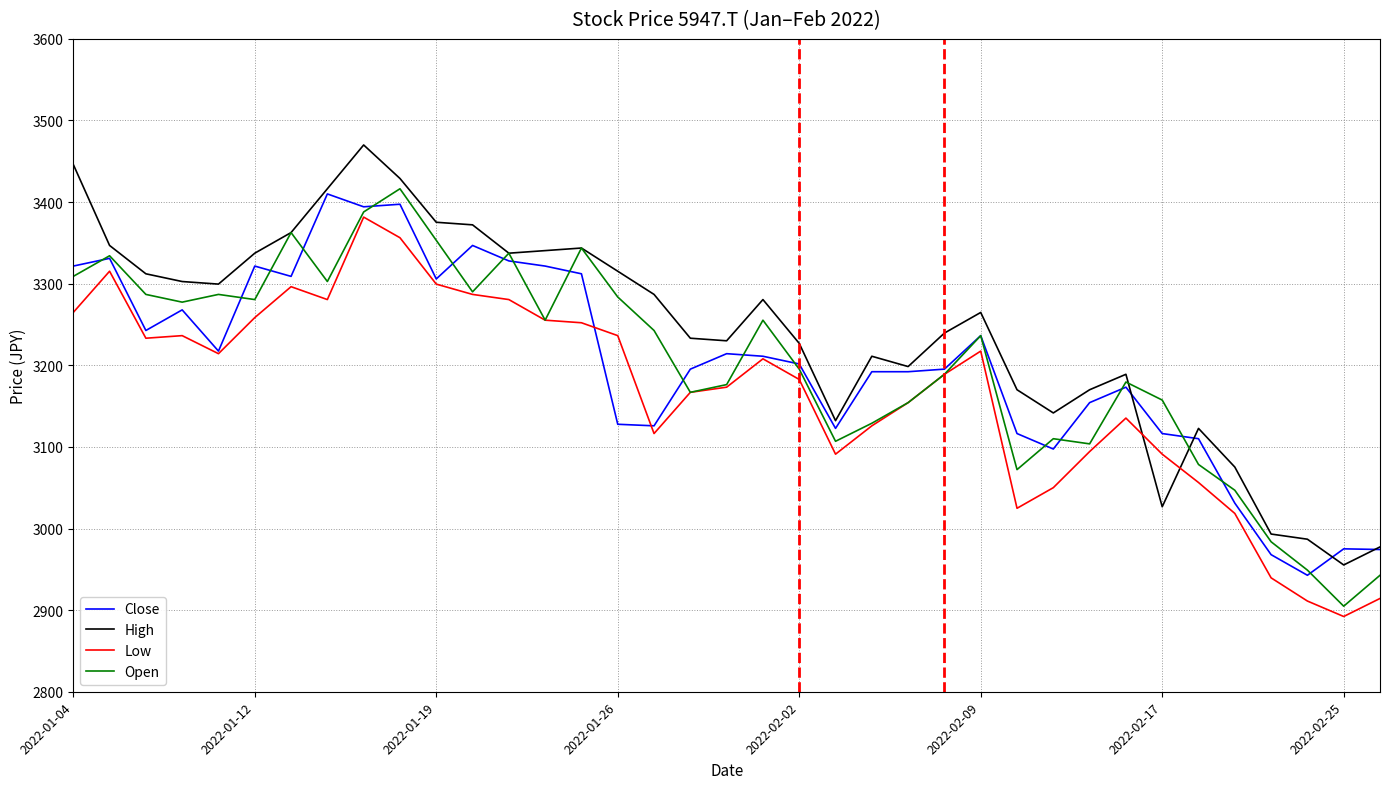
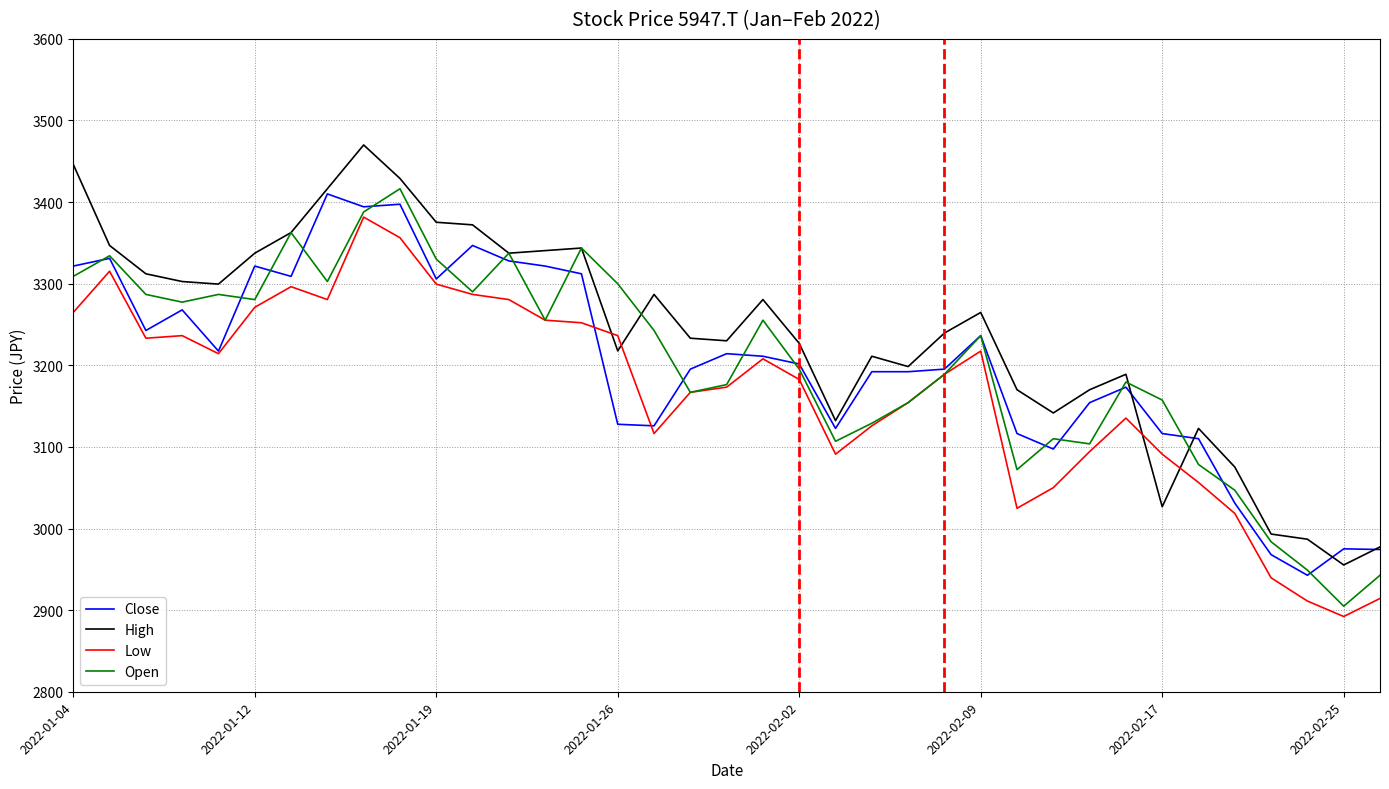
Low, 2022-01-12: 3260 -> 3270
Open, 2022-01-19: 3350 -> 3330
High, 2022-01-26: 3320 -> 3220
Open, 2022-01-26: 3280 -> 3300
